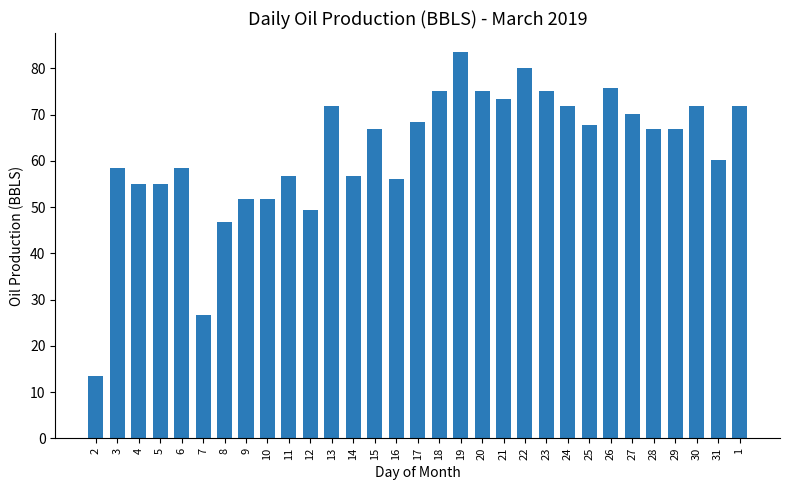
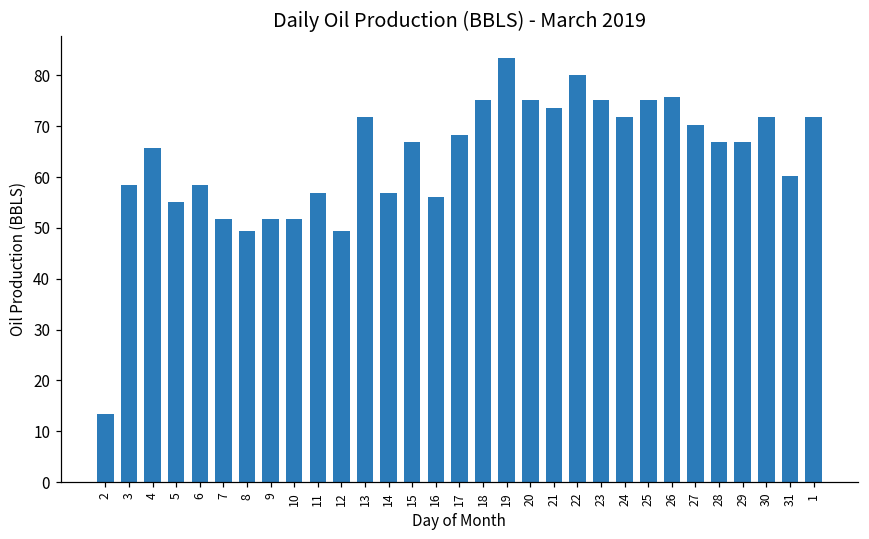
4: 55 -> 66
7: 27 -> 52
8: 47 -> 49
25: 68 -> 75
